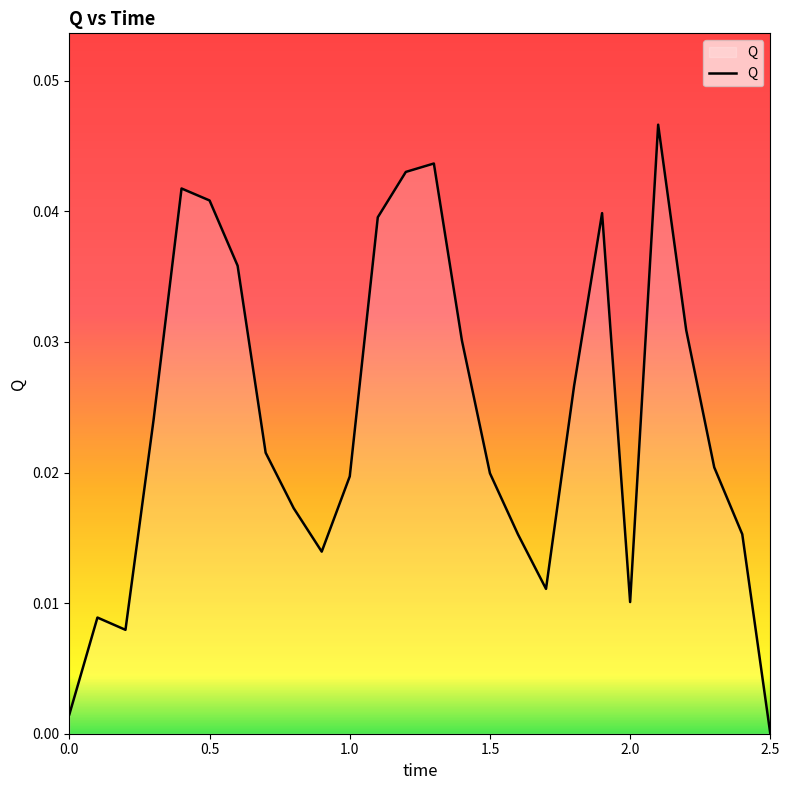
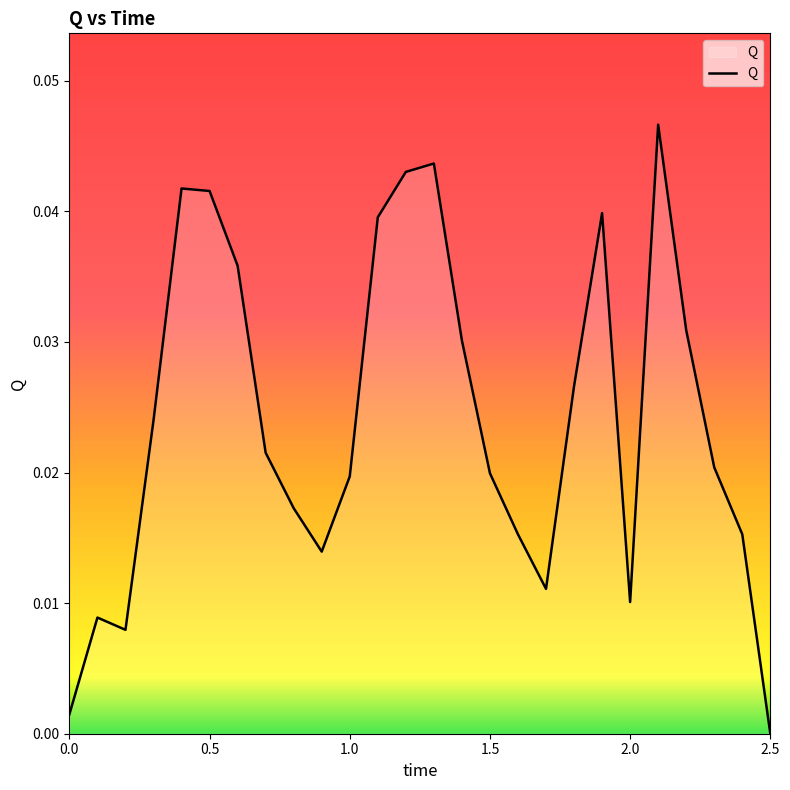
0.5: 0.0408 -> 0.0416
